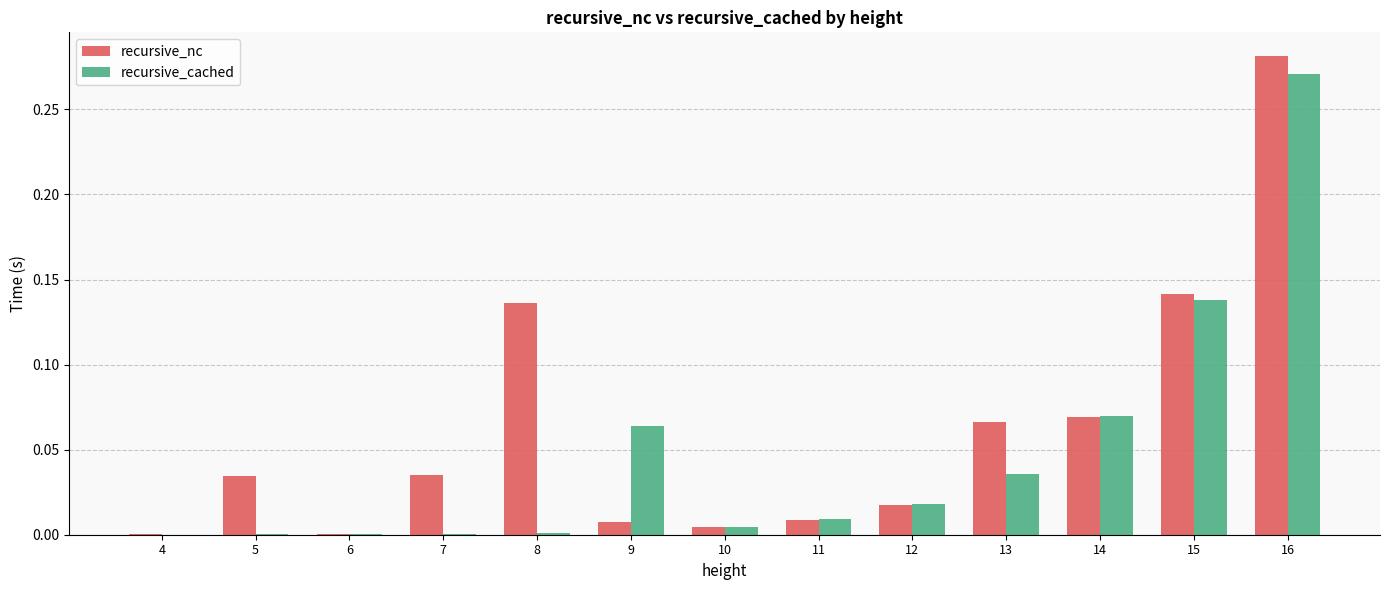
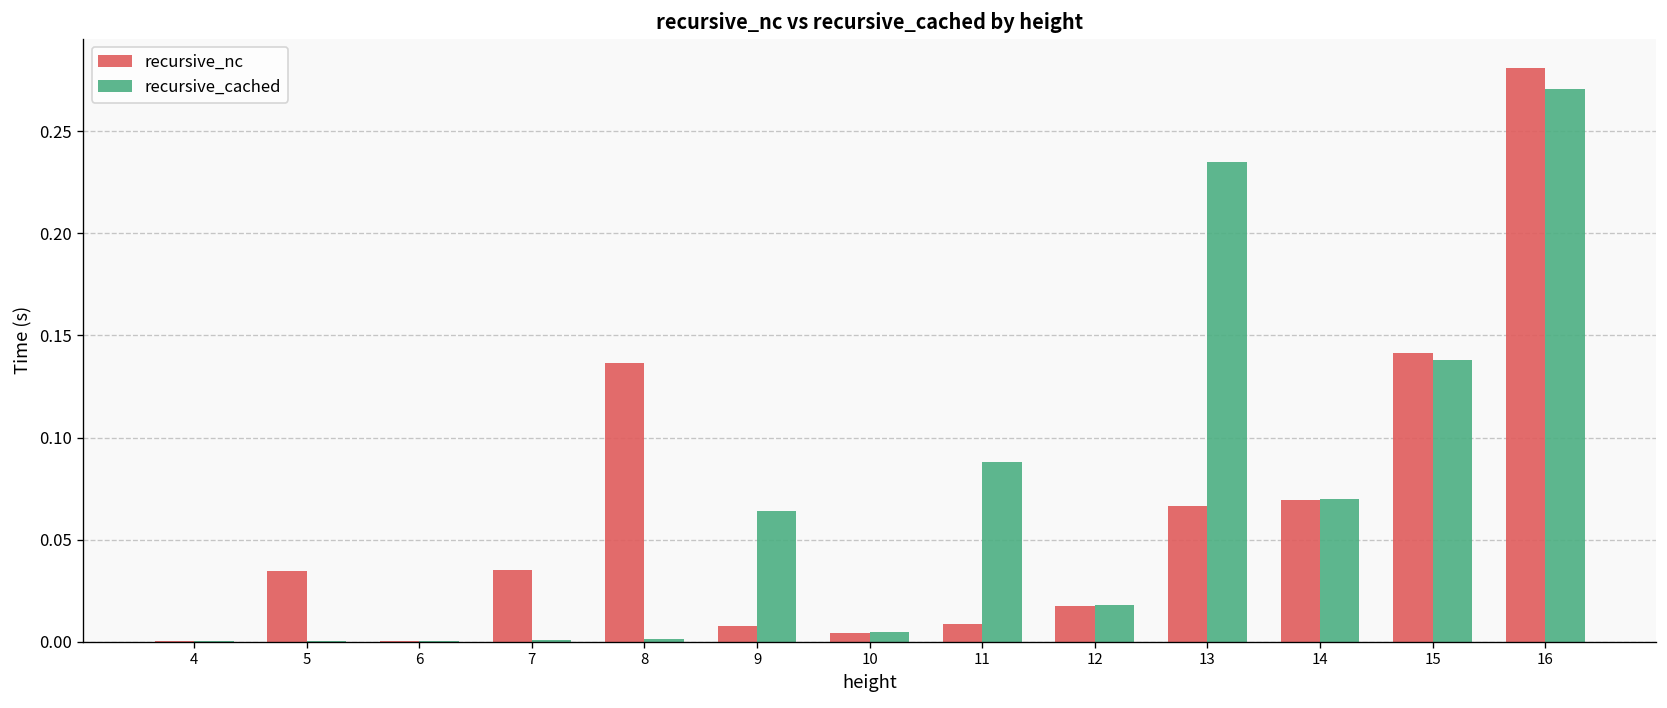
recursive_cached, 11: 0.009 -> 0.088
recursive_cached, 13: 0.036 -> 0.235
